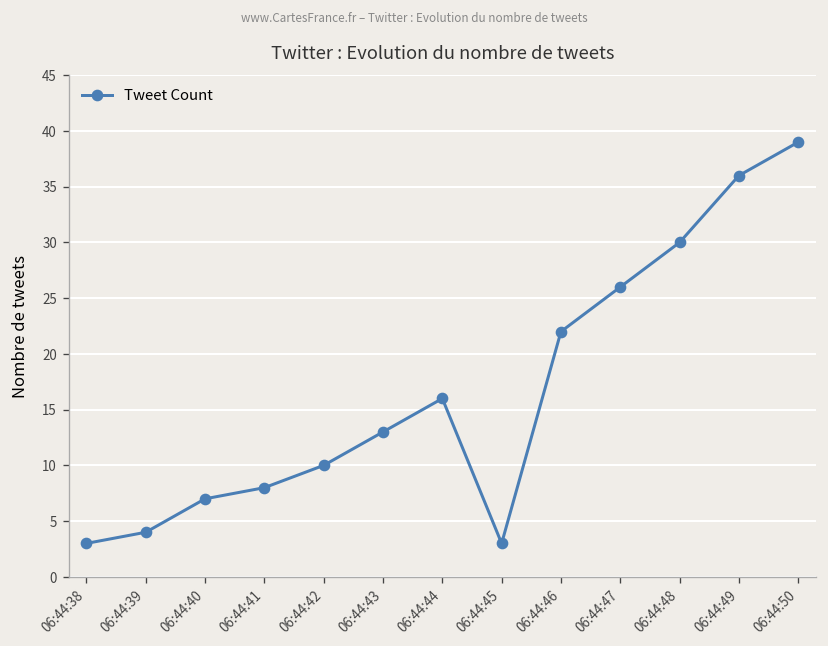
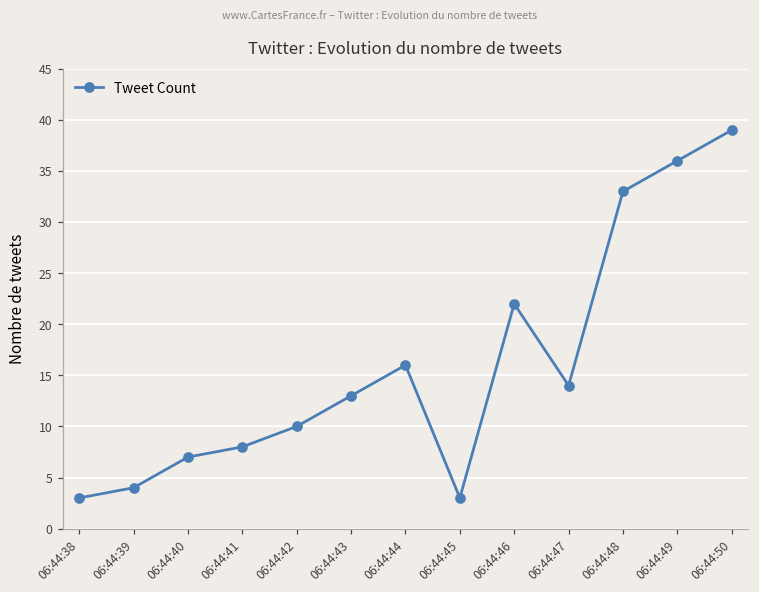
06:44:47: 26 -> 14
06:44:48: 30 -> 33
